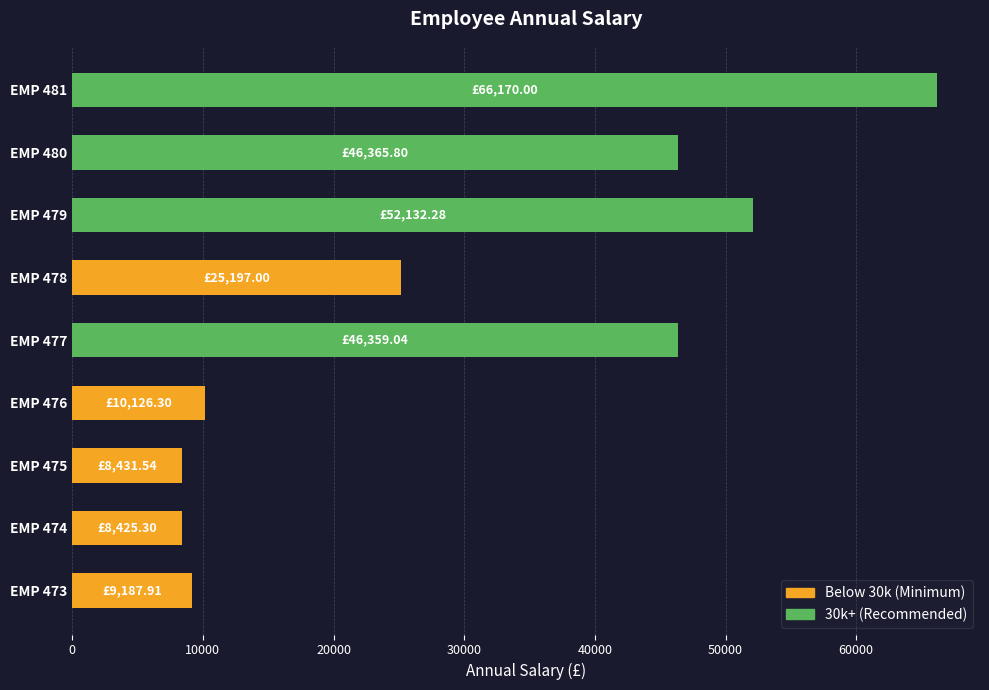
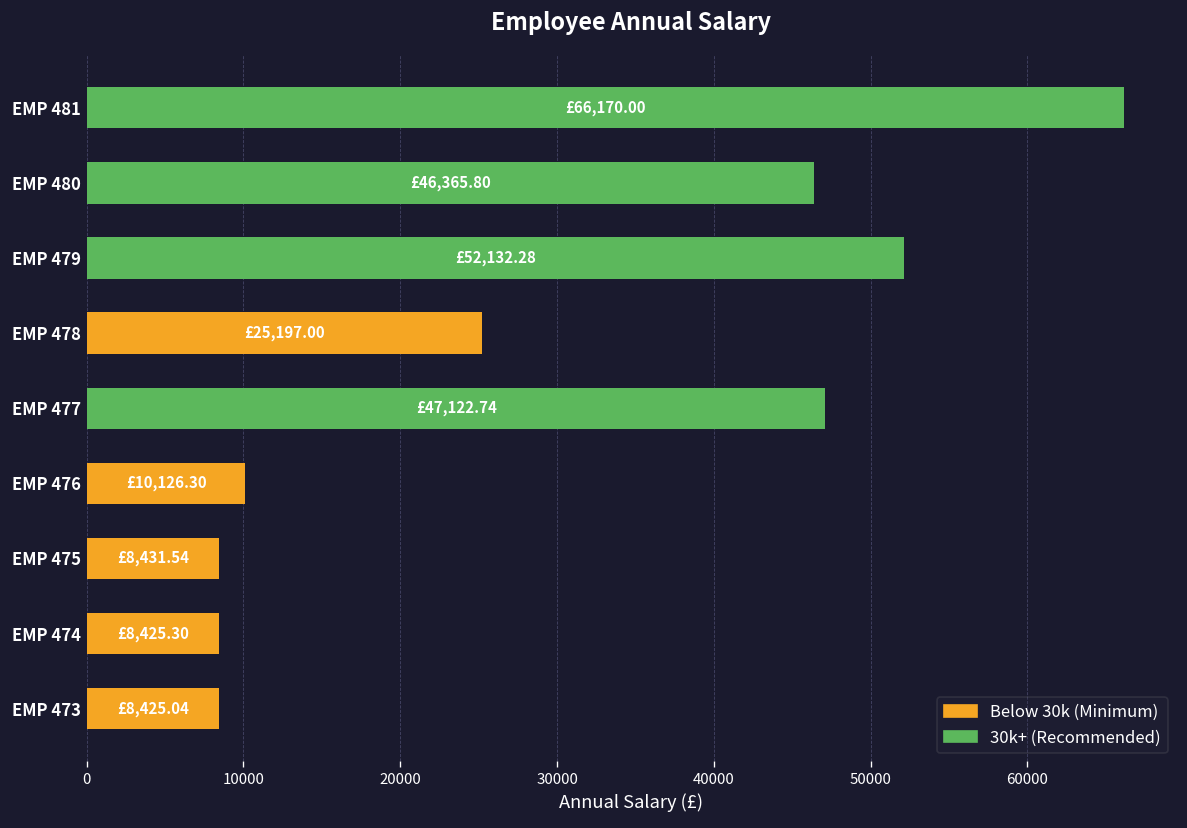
30k+ (Recommended), EMP 477: £46,359.04 -> £47,122.74
Below 30k (Minimum), EMP 473: £9,187.91 -> £8,425.04
